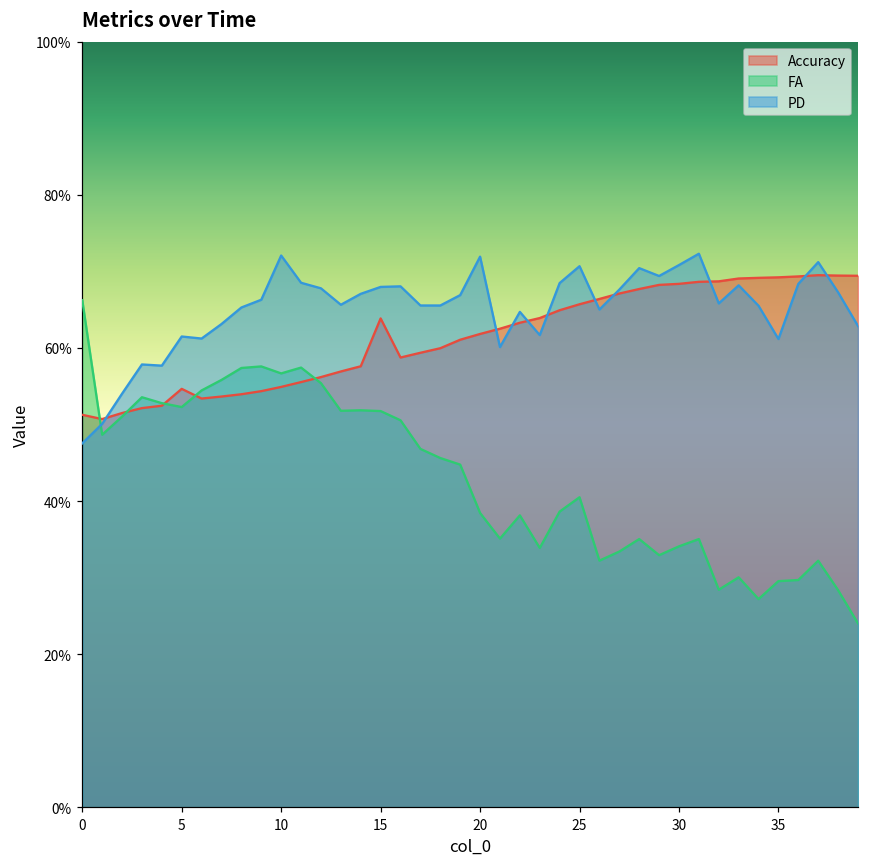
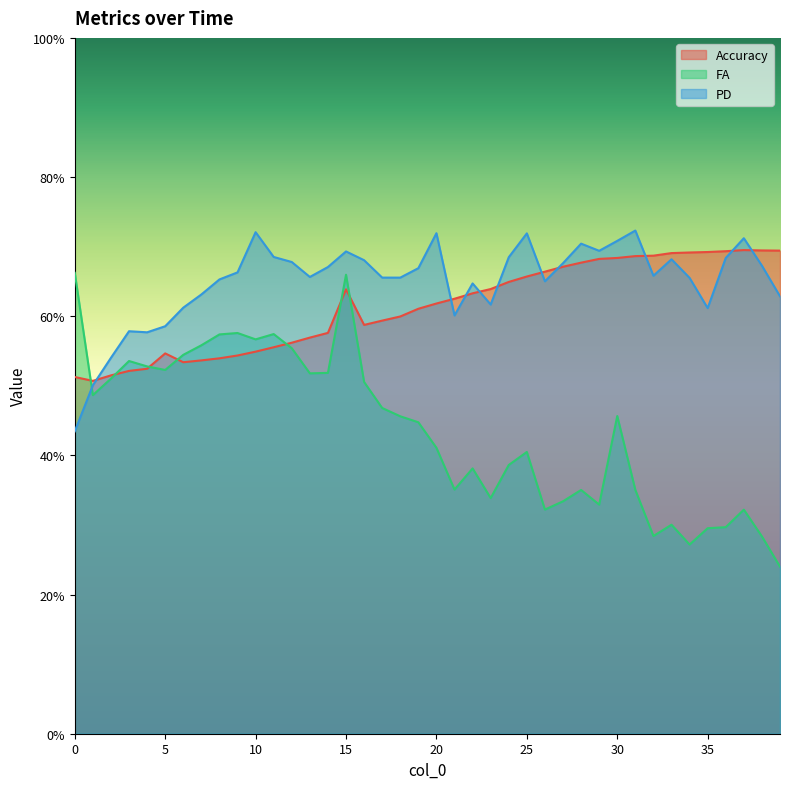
PD, 0: 48% -> 43%
PD, 5: 61% -> 59%
FA, 15: 52% -> 66%
PD, 15: 68% -> 69%
FA, 20: 38% -> 41%
PD, 25: 71% -> 72%
FA, 30: 34% -> 46%
